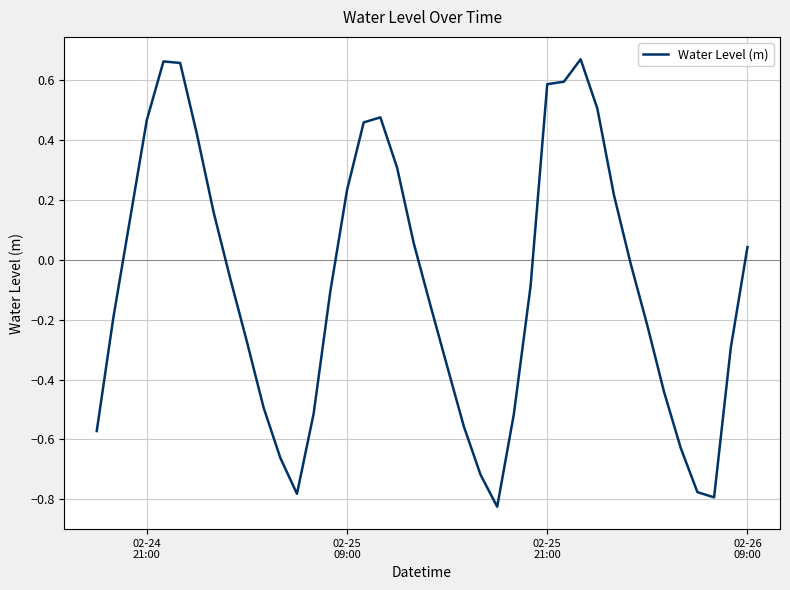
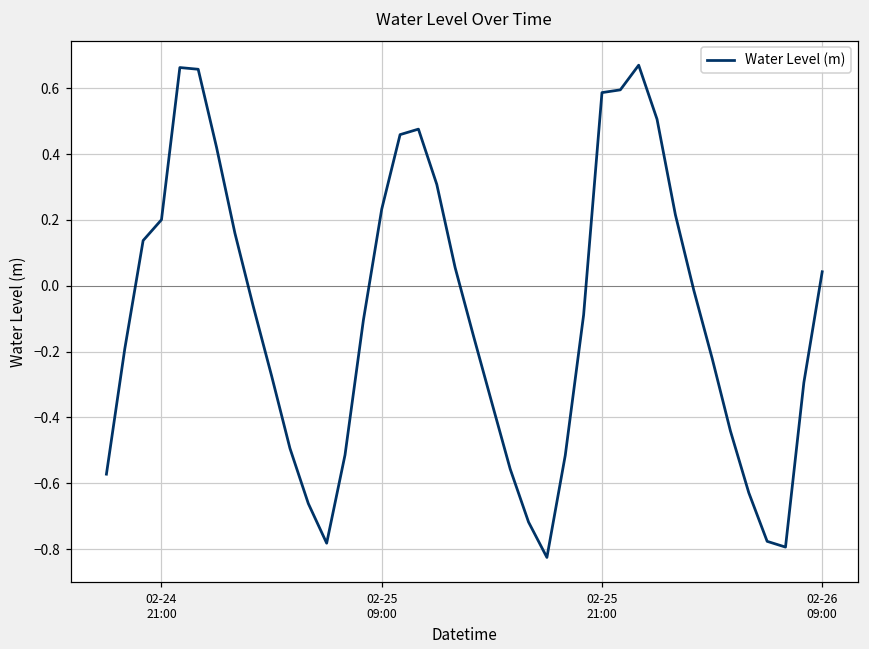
02-24 21:00: 0.47 -> 0.20
